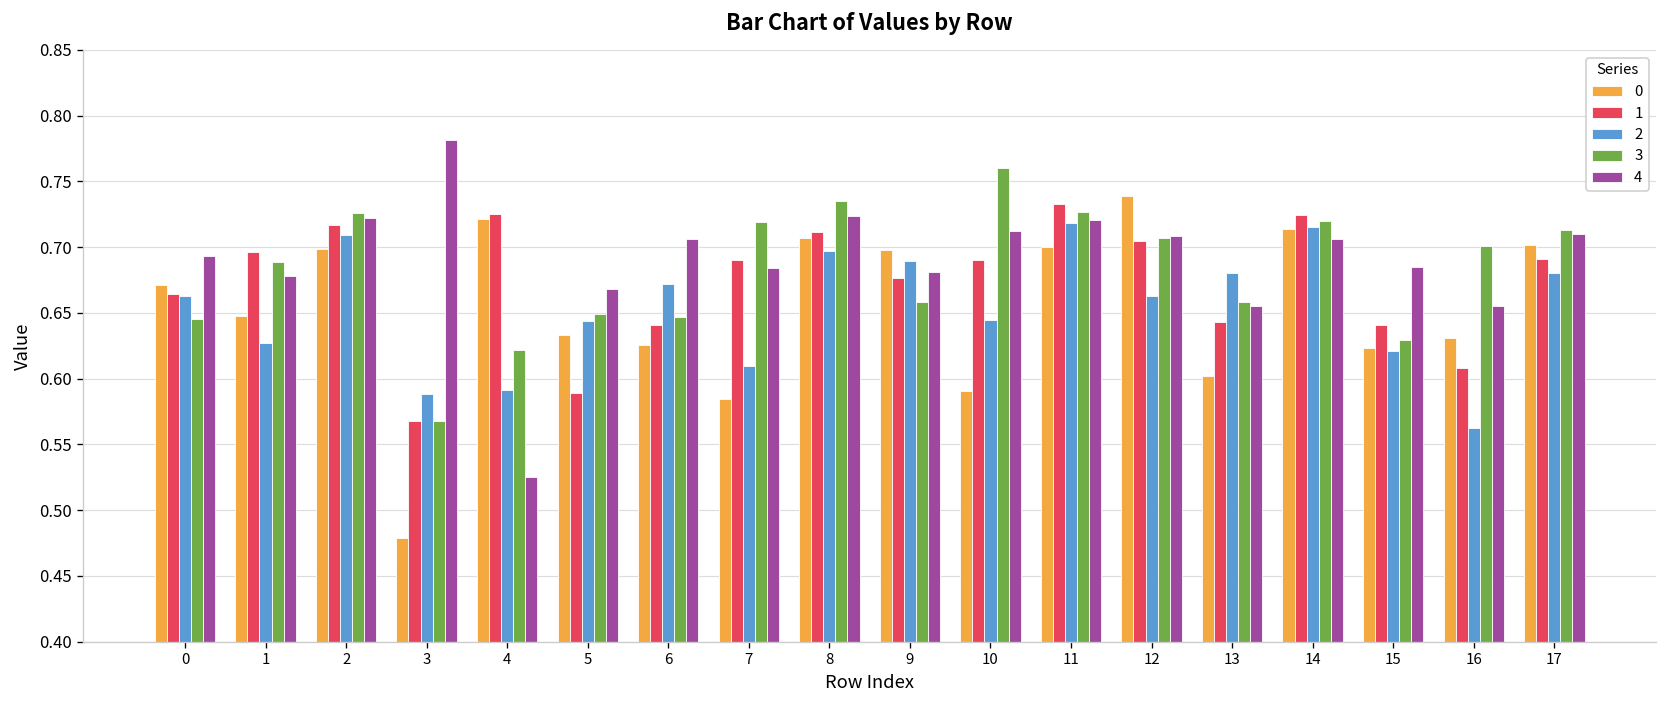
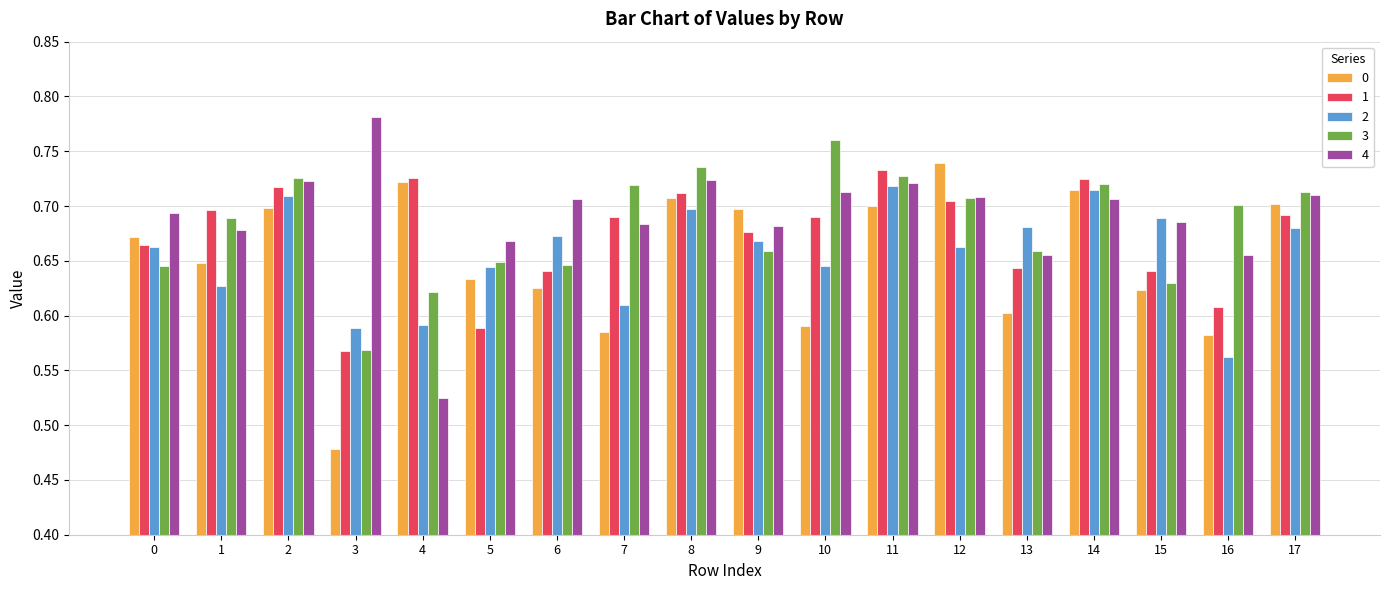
2, 9: 0.689 -> 0.668
2, 15: 0.621 -> 0.689
0, 16: 0.631 -> 0.582
